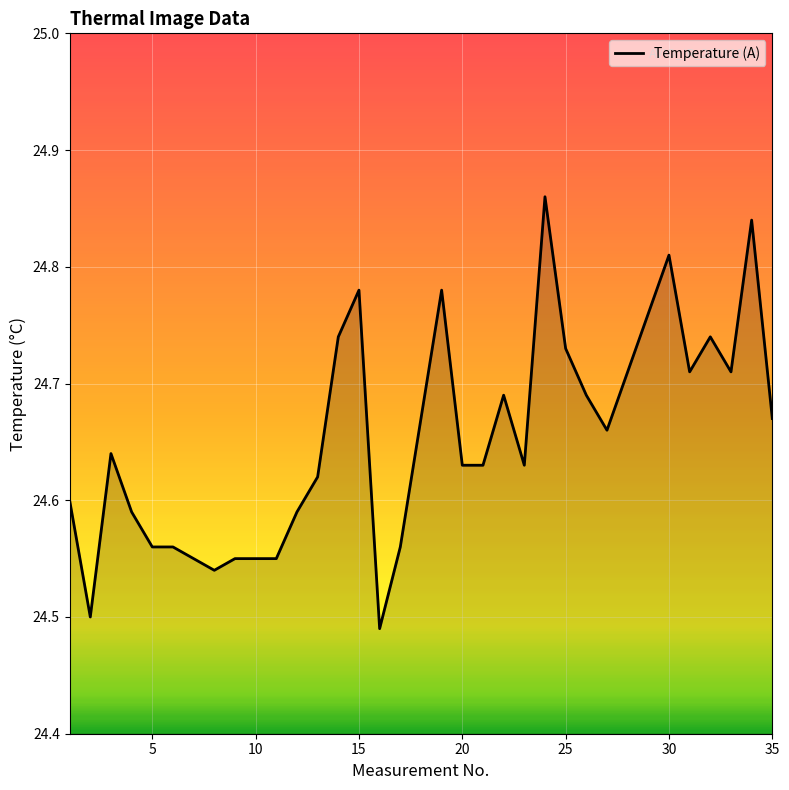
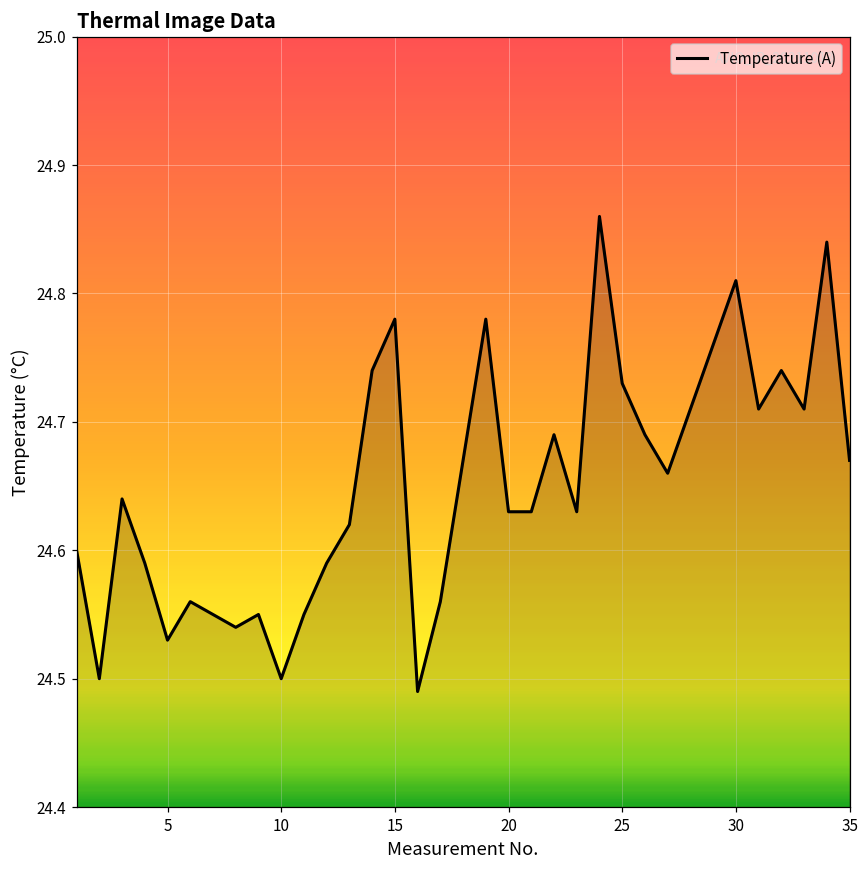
5: 24.56 -> 24.53
10: 24.55 -> 24.50
